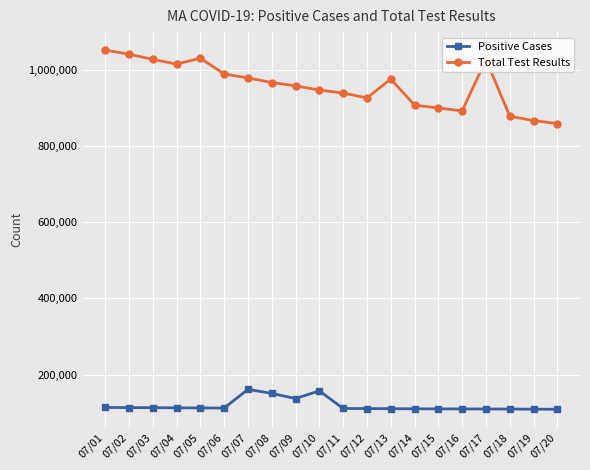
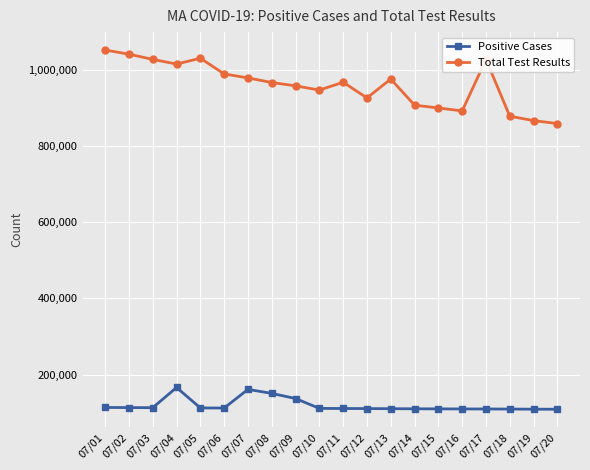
Positive Cases, 07/04: 110,000 -> 170,000
Positive Cases, 07/10: 160,000 -> 110,000
Total Test Results, 07/11: 940,000 -> 970,000
